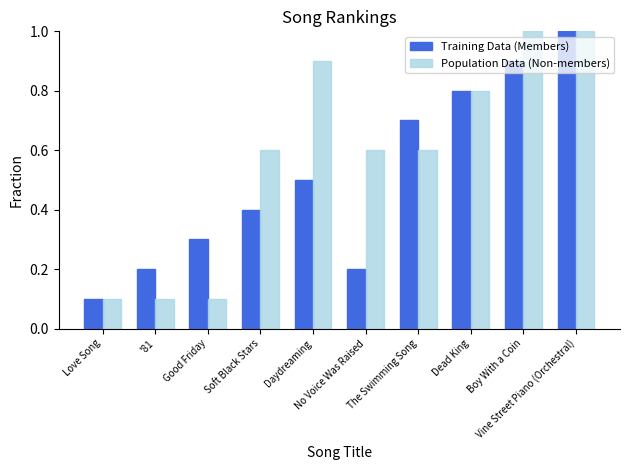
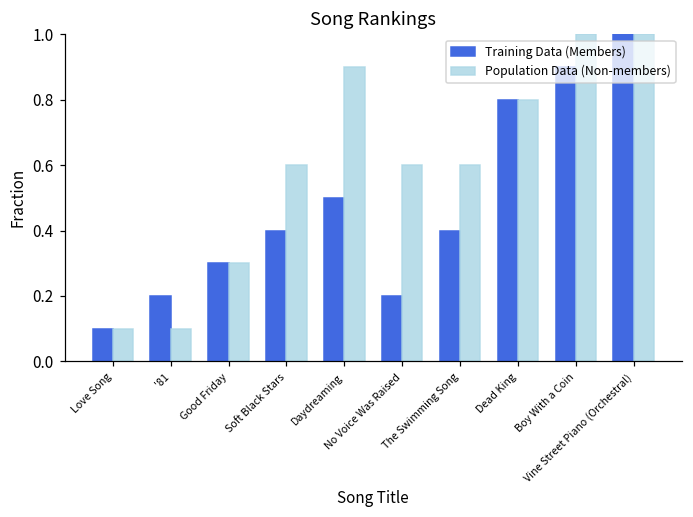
Population Data (Non-members), Good Friday: 0.10 -> 0.30
Training Data (Members), The Swimming Song: 0.70 -> 0.40
